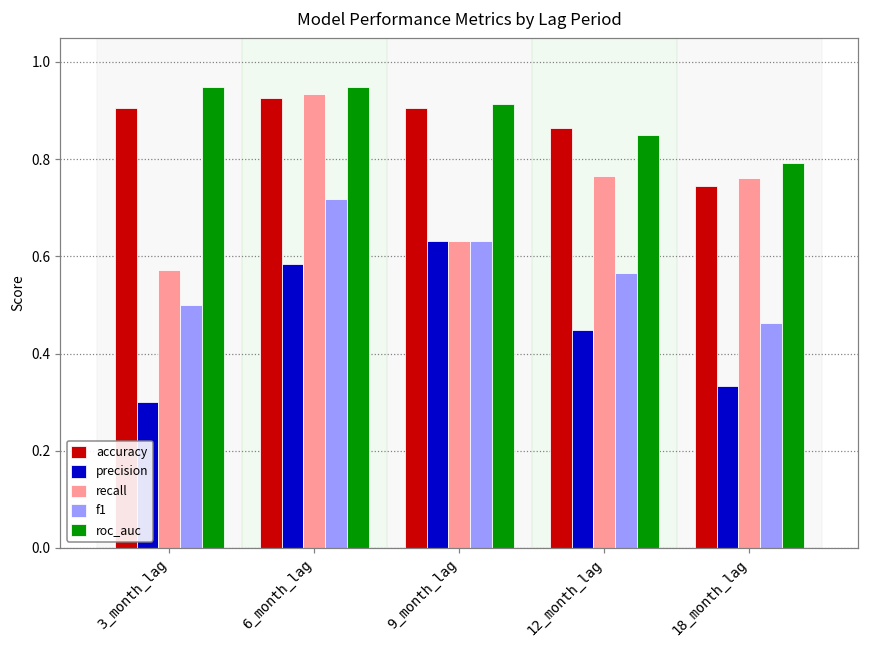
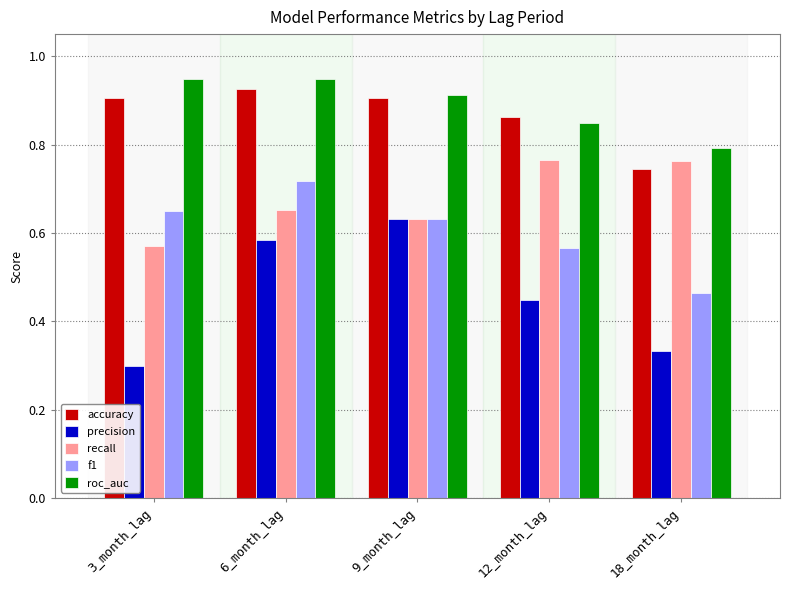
f1, 3_month_lag: 0.50 -> 0.65
recall, 6_month_lag: 0.93 -> 0.65
